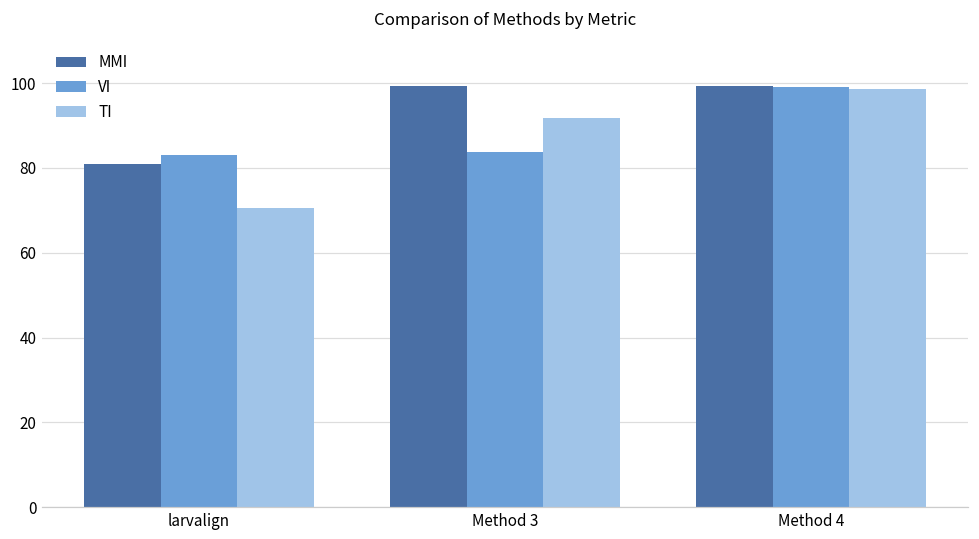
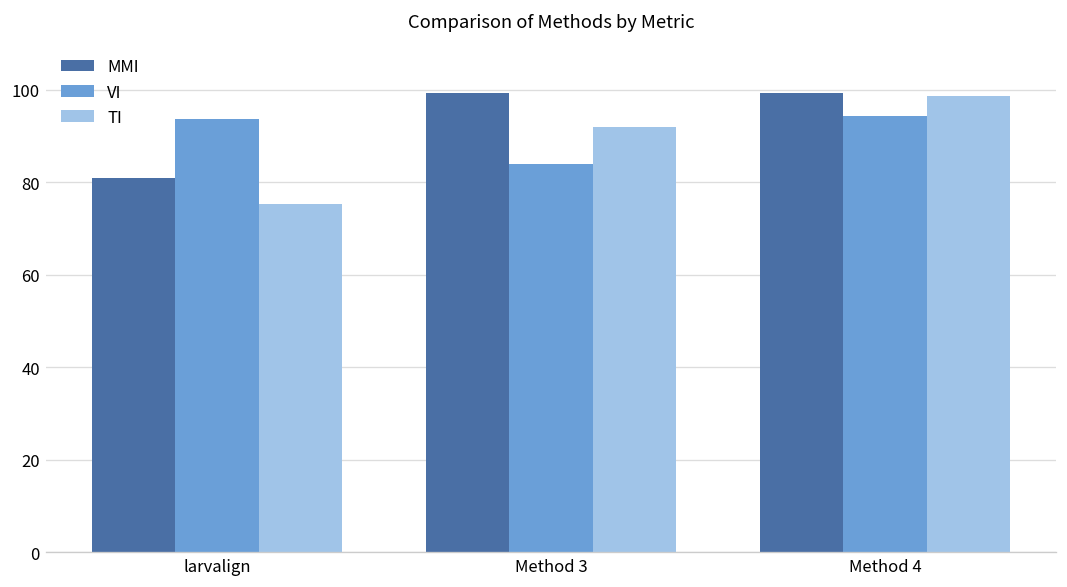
VI, larvalign: 83 -> 94
TI, larvalign: 71 -> 75
VI, Method 4: 99 -> 94
